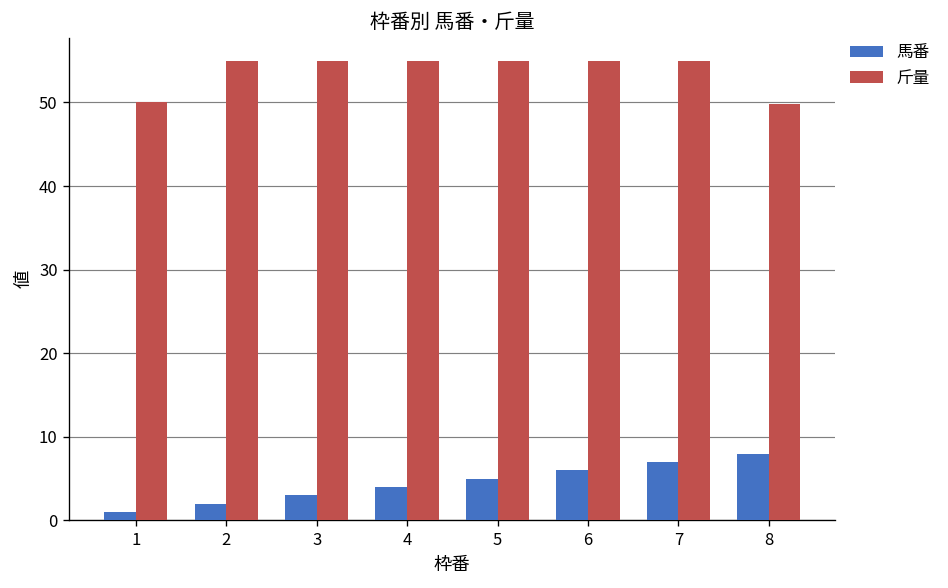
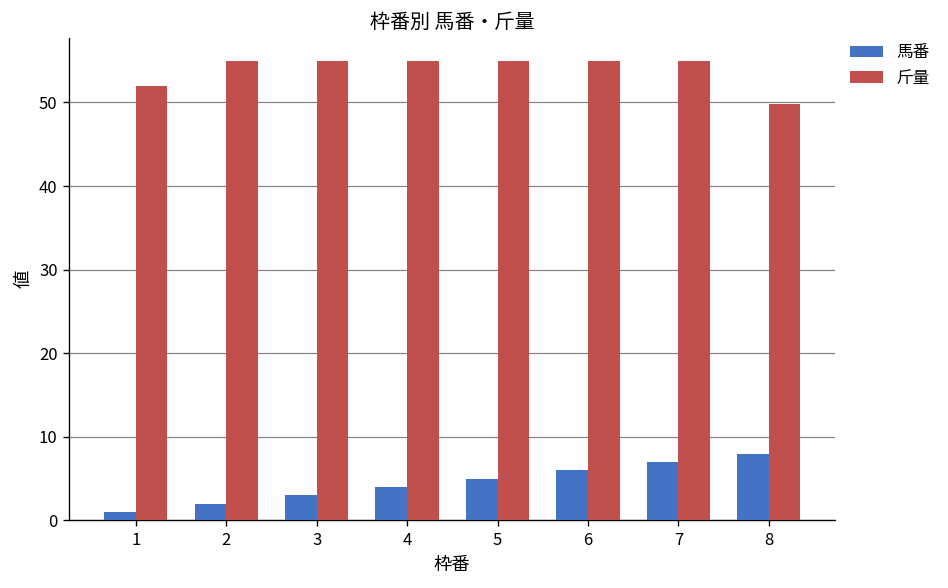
斤量, 1: 50 -> 52
